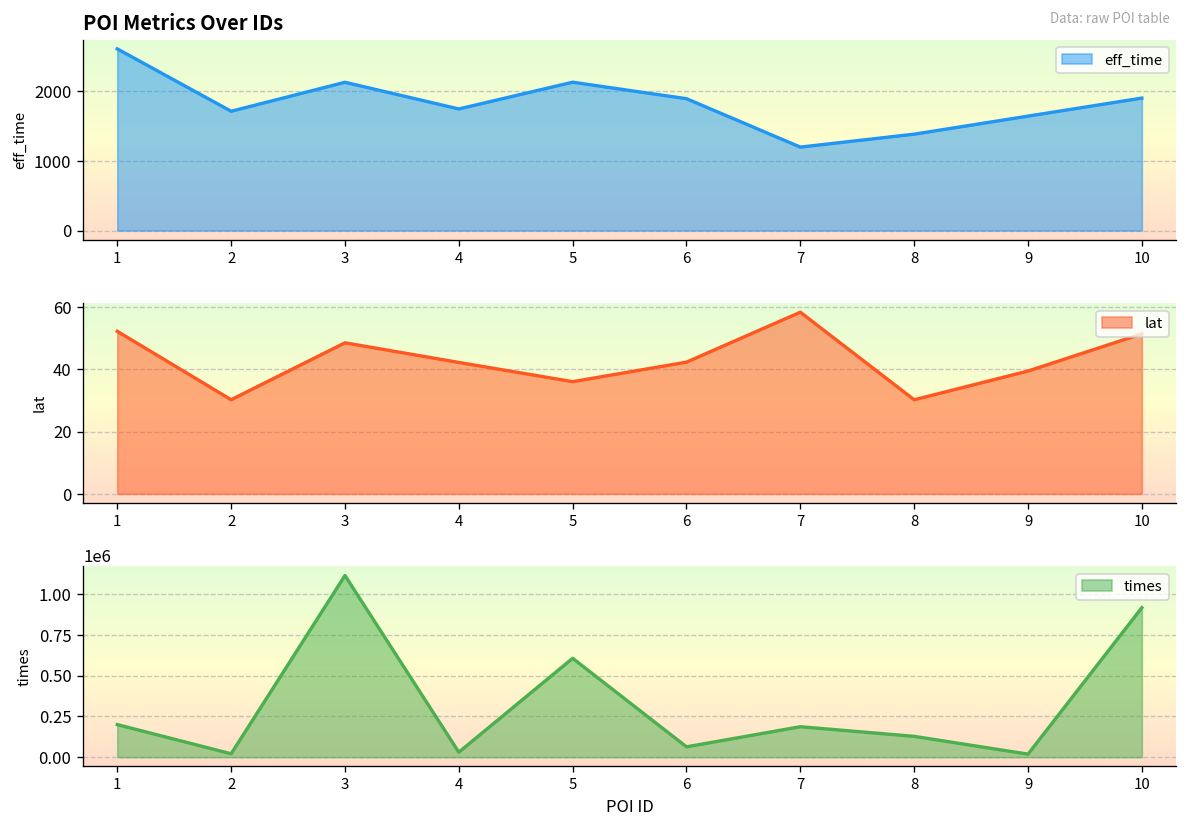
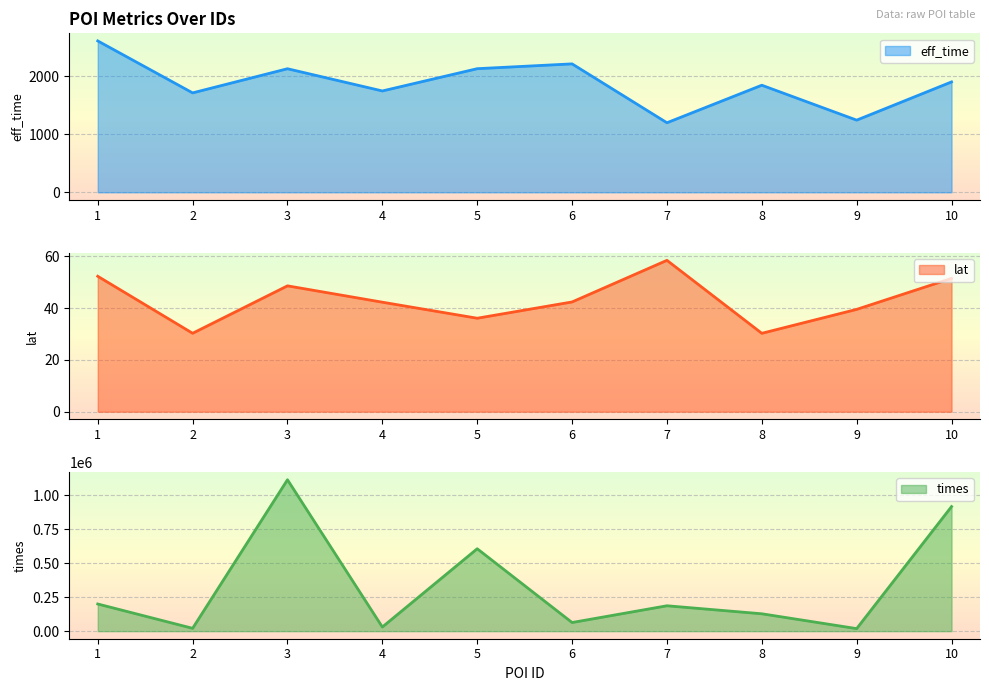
POI Metrics Over IDs, 6: 1900 -> 2200
POI Metrics Over IDs, 8: 1400 -> 1800
POI Metrics Over IDs, 9: 1600 -> 1200
